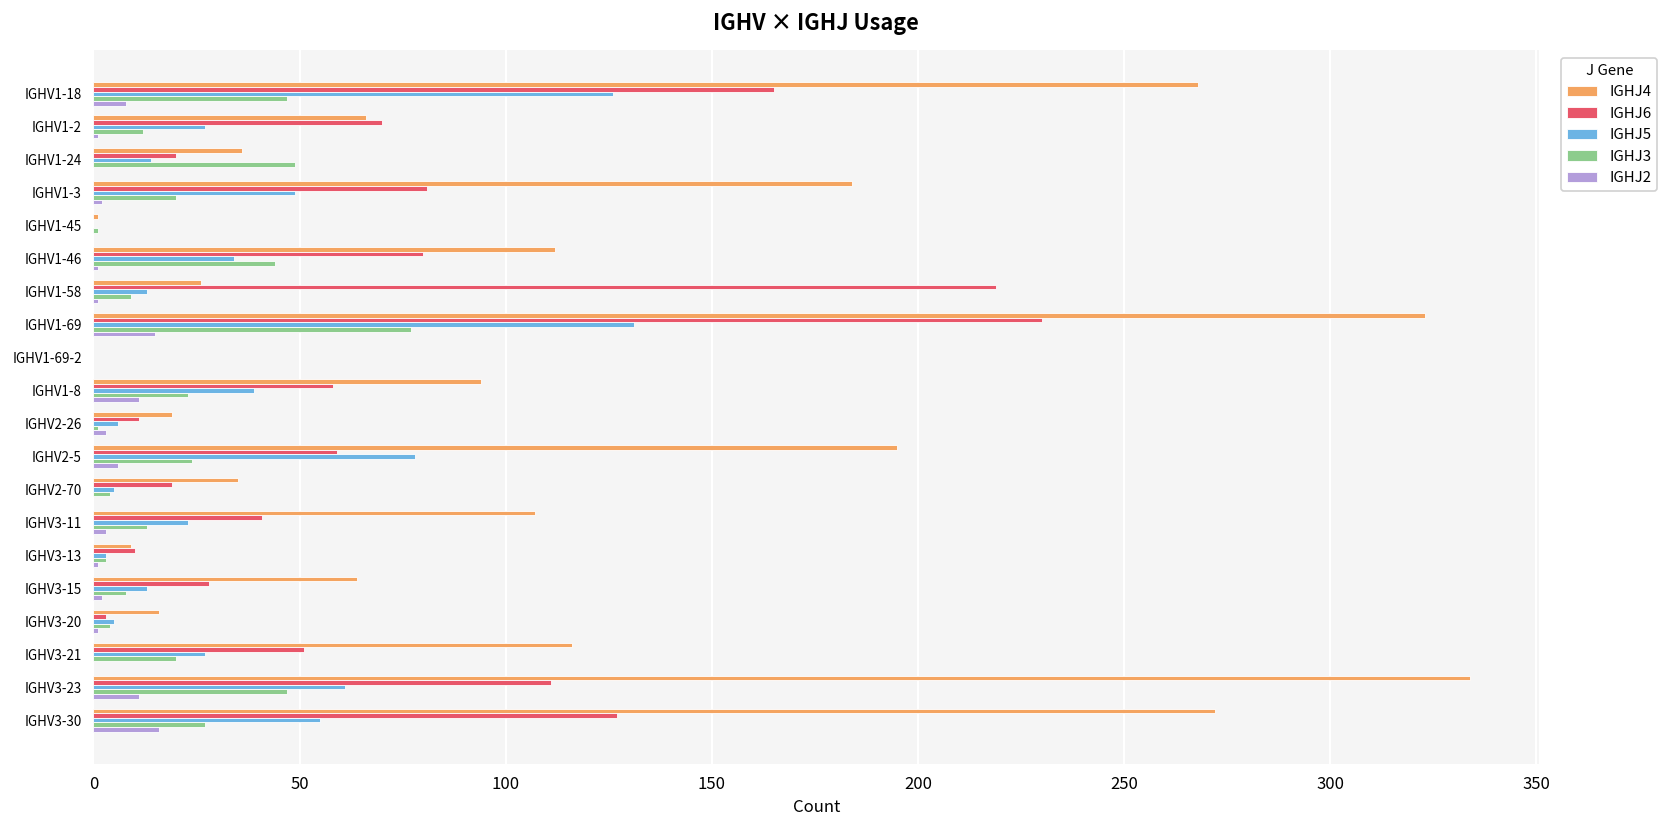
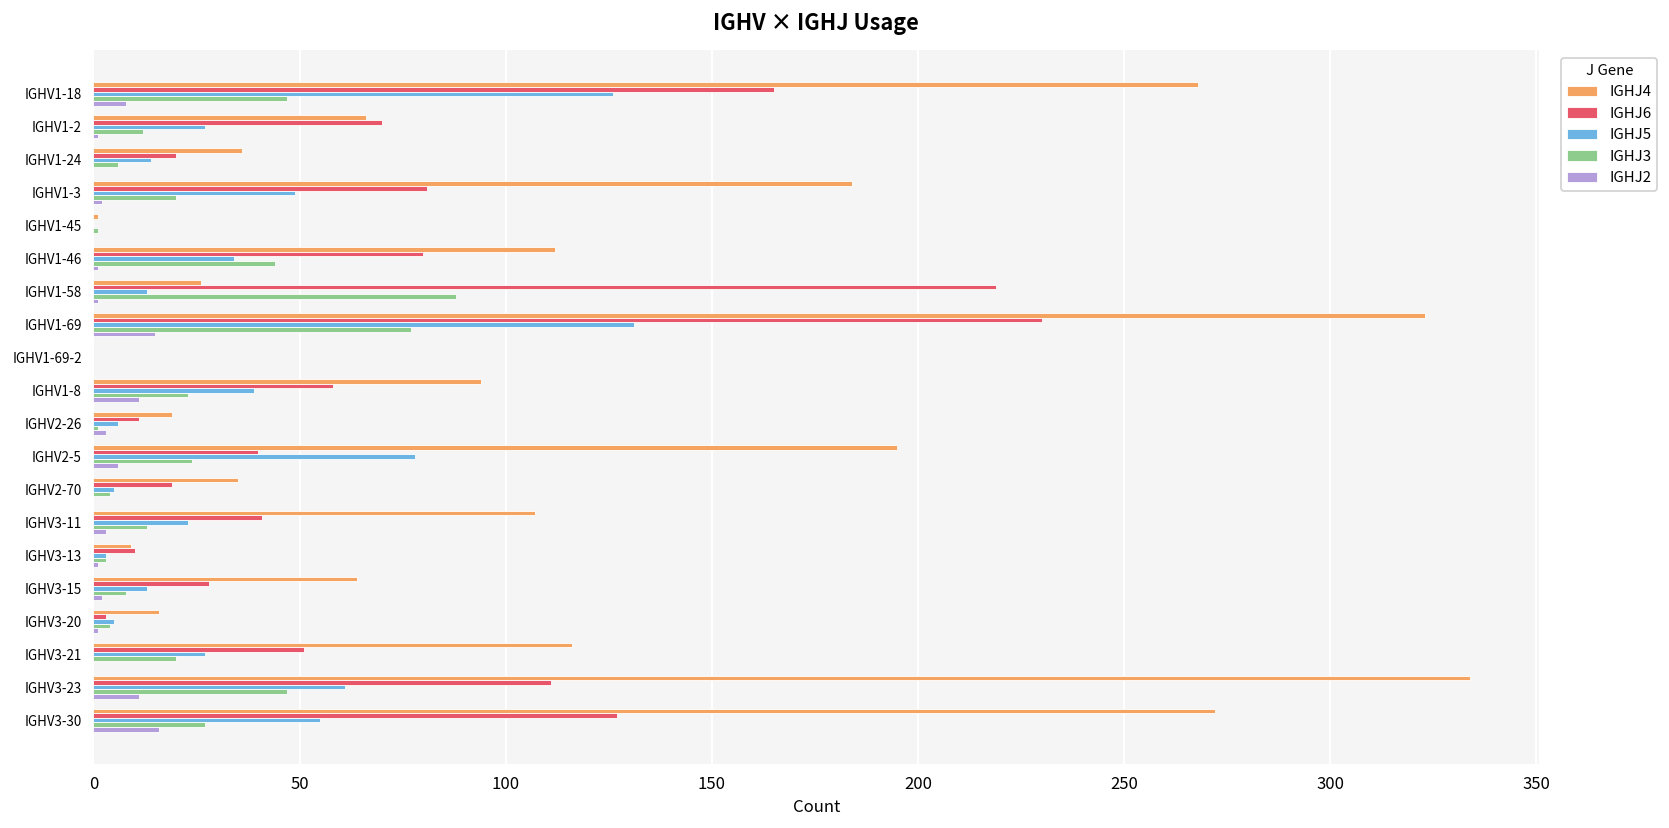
IGHJ3, IGHV1-24: 49 -> 6
IGHJ3, IGHV1-58: 9 -> 88
IGHJ6, IGHV2-5: 59 -> 40
